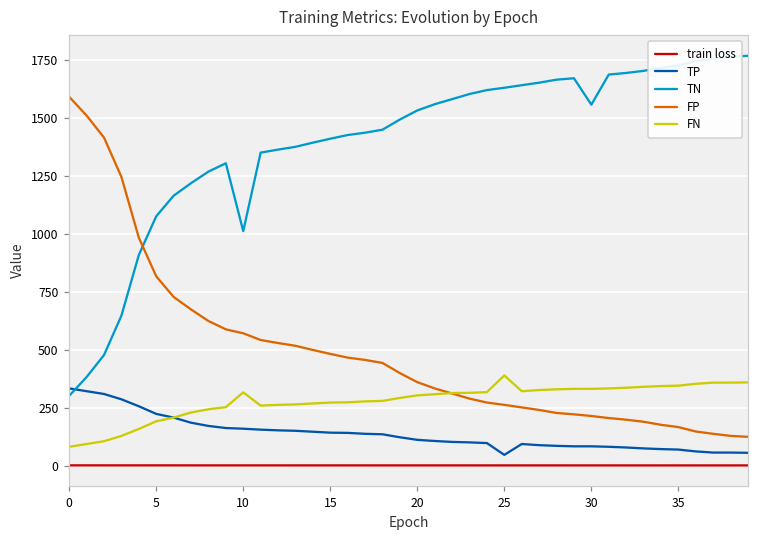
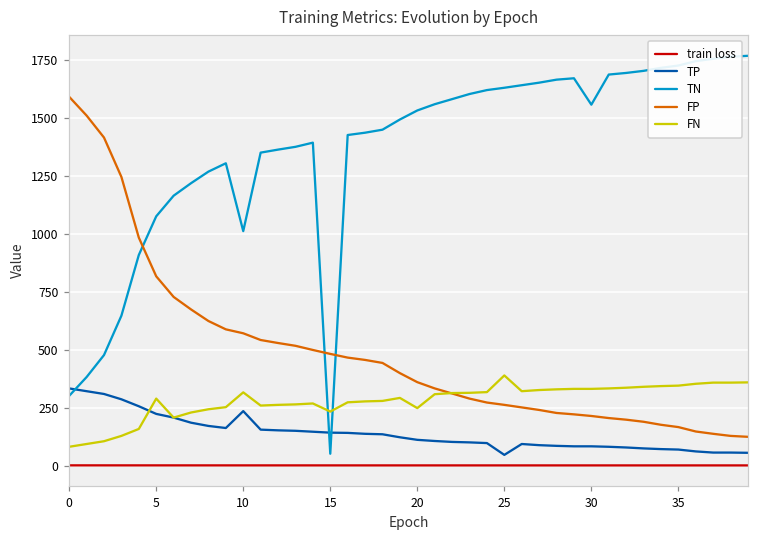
FN, 5: 190 -> 290
TP, 10: 160 -> 240
TN, 15: 1410 -> 50
FN, 15: 270 -> 230
FN, 20: 300 -> 250
